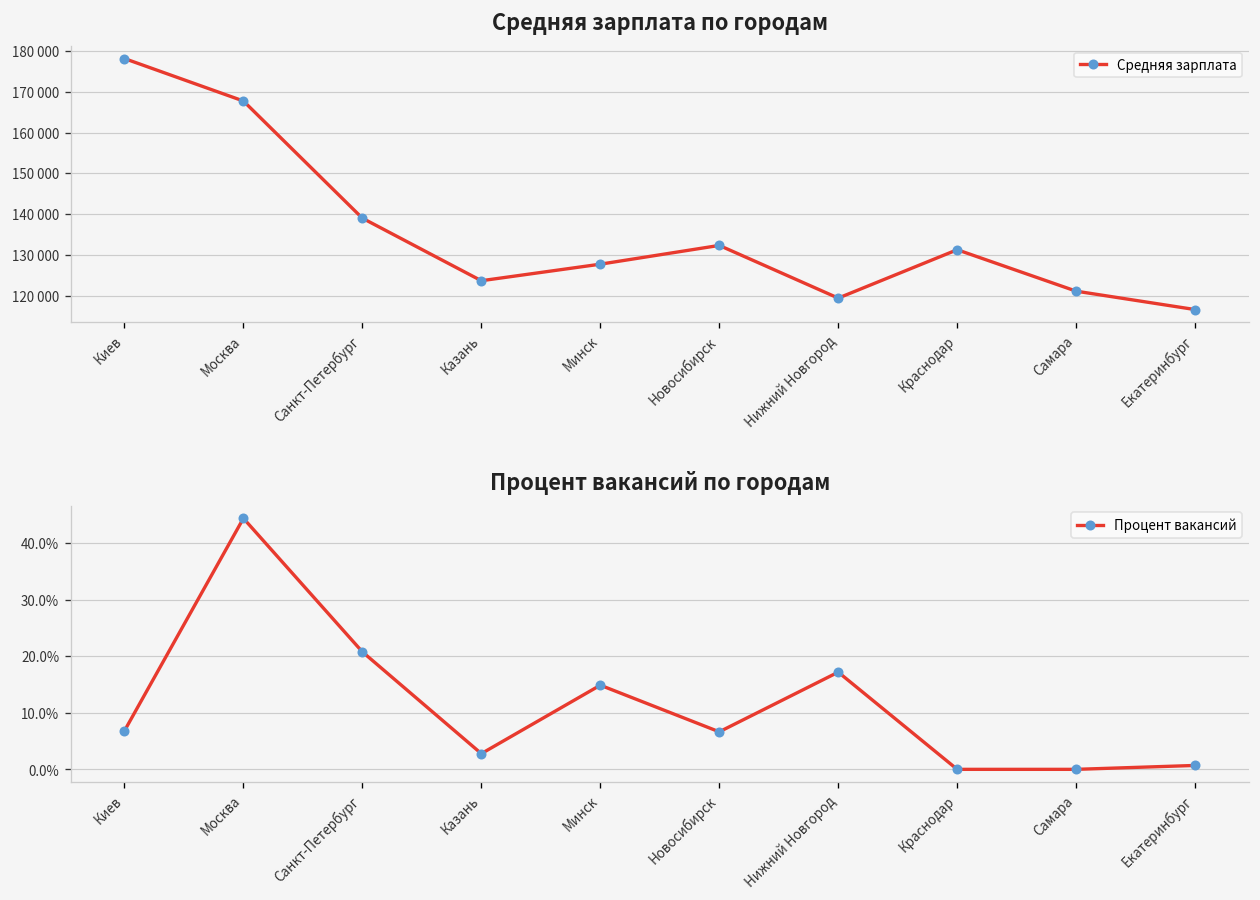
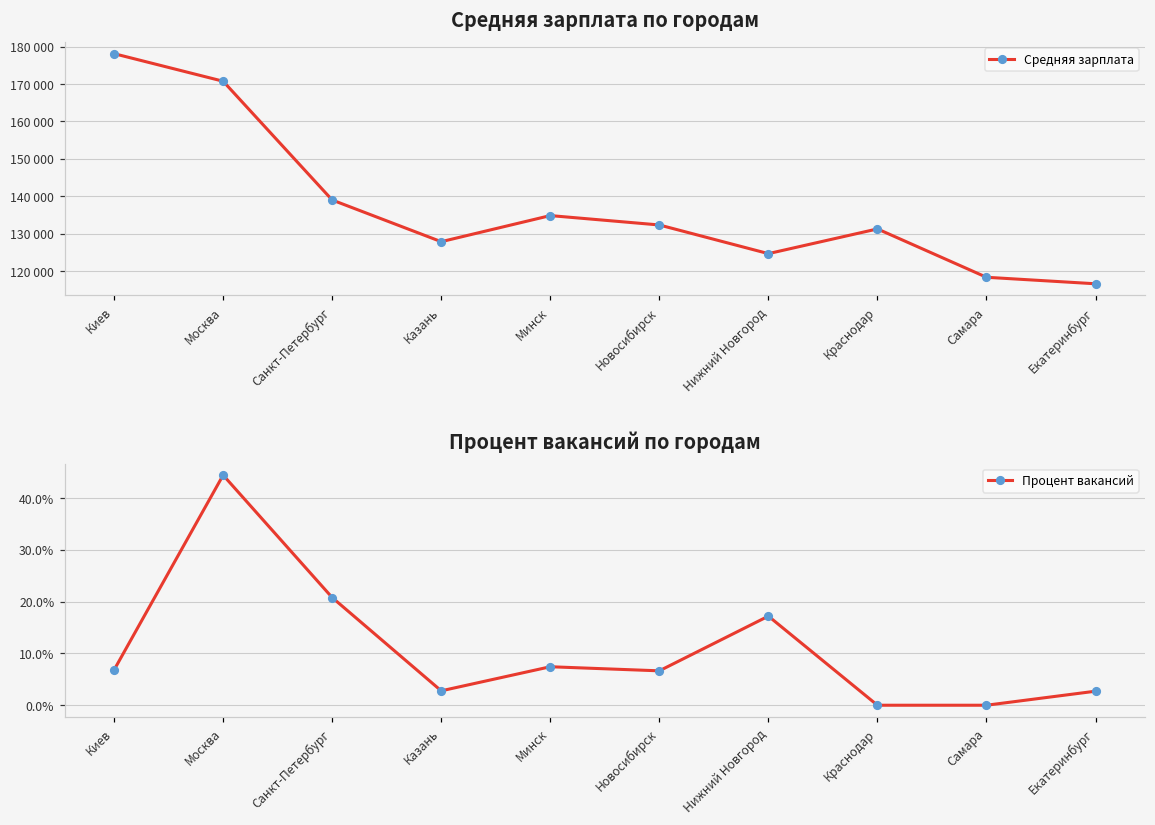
Средняя зарплата по городам, Москва: 168000 -> 171000
Средняя зарплата по городам, Казань: 124000 -> 128000
Средняя зарплата по городам, Минск: 128000 -> 135000
Средняя зарплата по городам, Нижний Новгород: 119000 -> 125000
Средняя зарплата по городам, Самара: 121000 -> 118000
Процент вакансий по городам, Минск: 15% -> 7%
Процент вакансий по городам, Екатеринбург: 1% -> 3%
